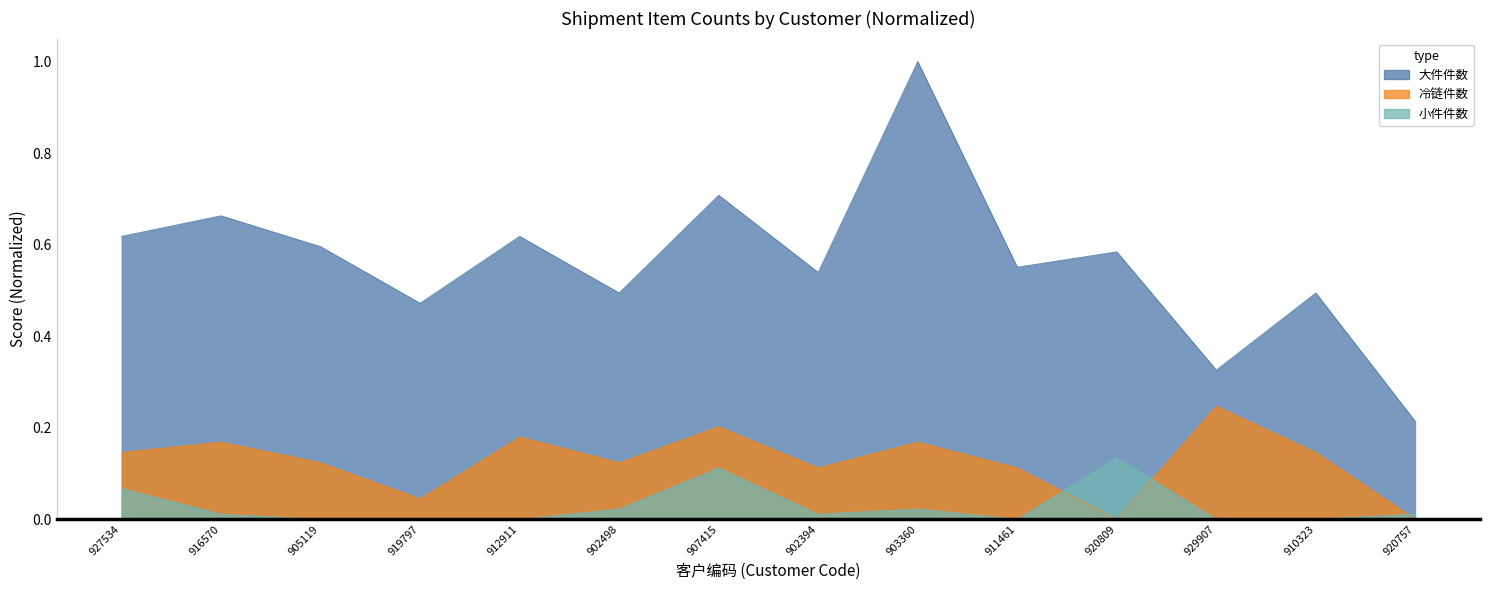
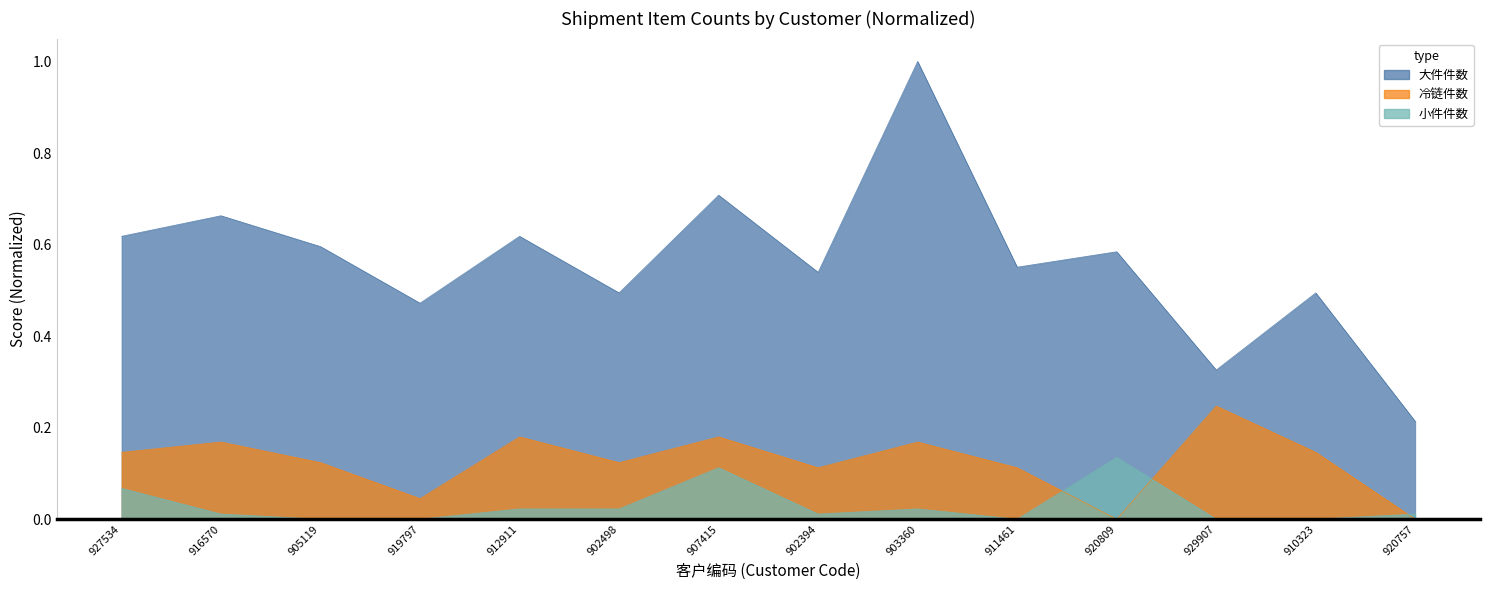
小件件数, 912911: 0.00 -> 0.02
冷链件数, 907415: 0.20 -> 0.18
